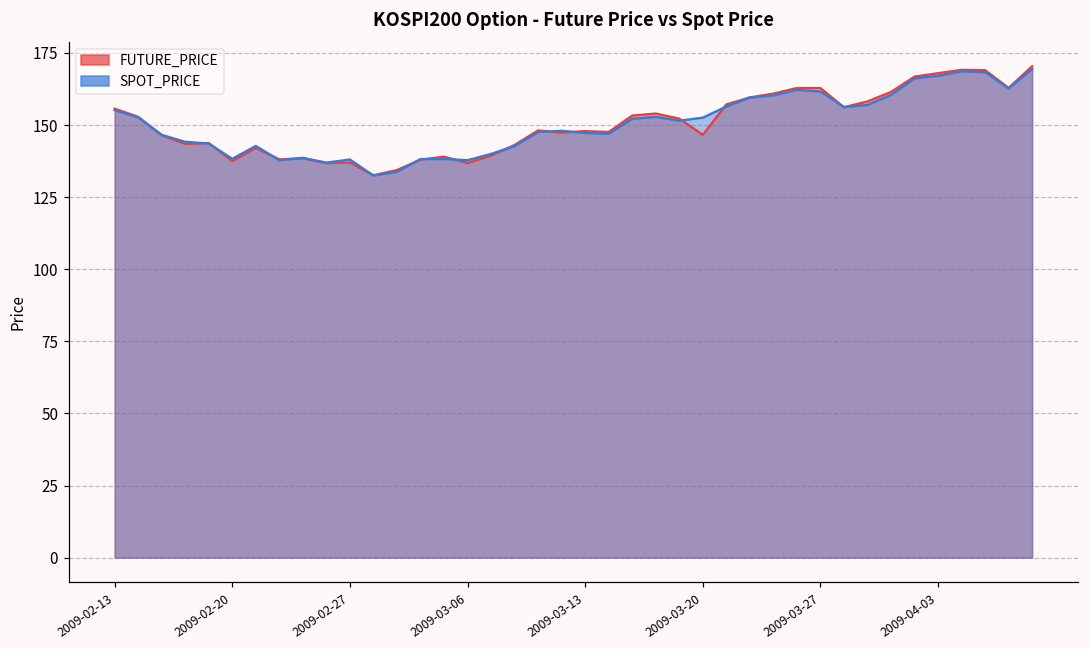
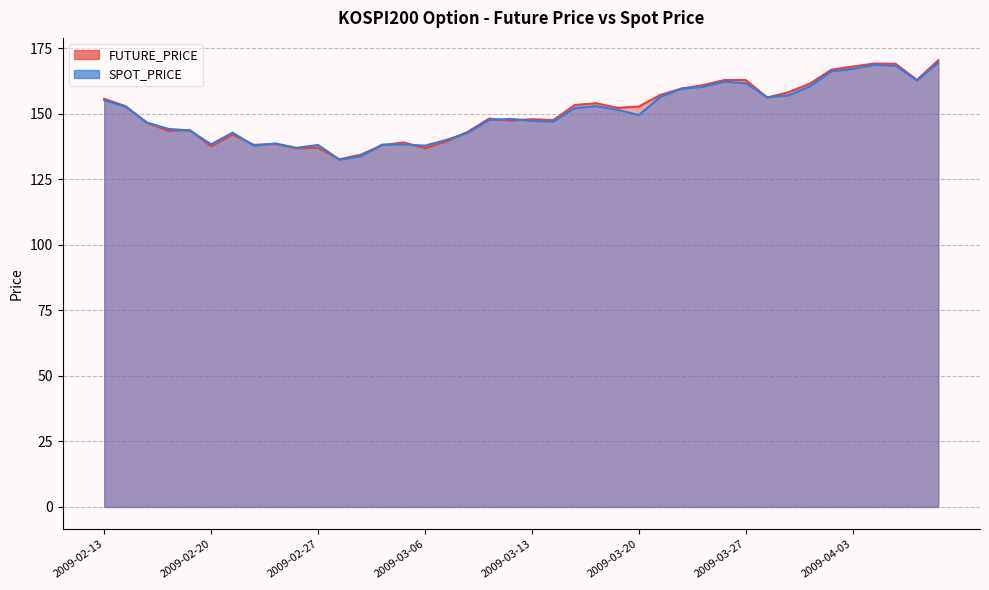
FUTURE_PRICE, 2009-03-20: 147 -> 153
SPOT_PRICE, 2009-03-20: 153 -> 150
